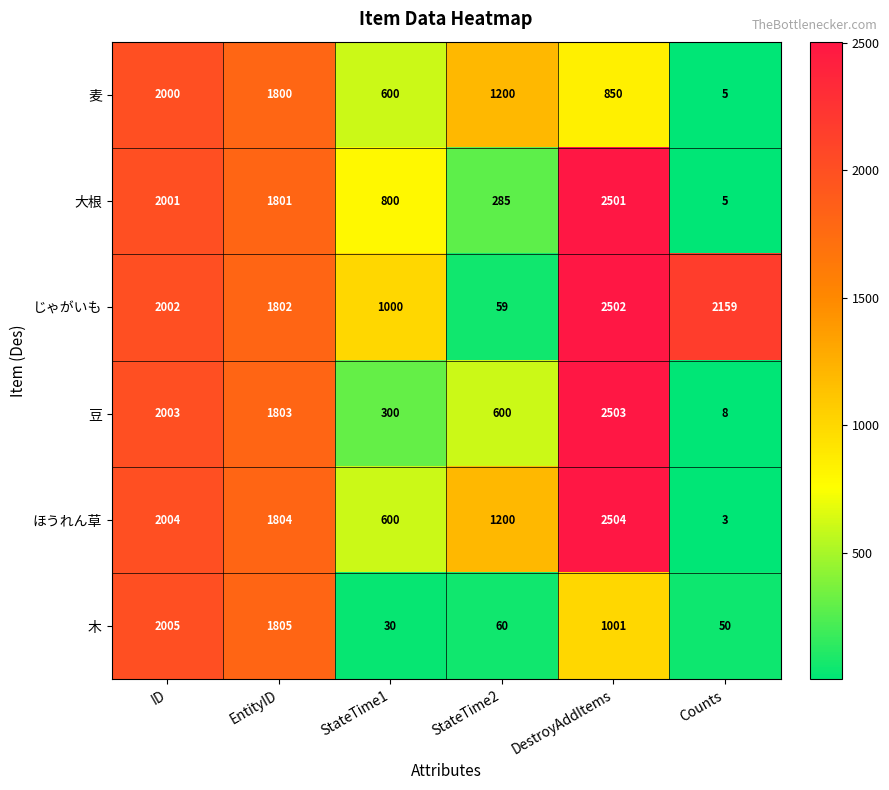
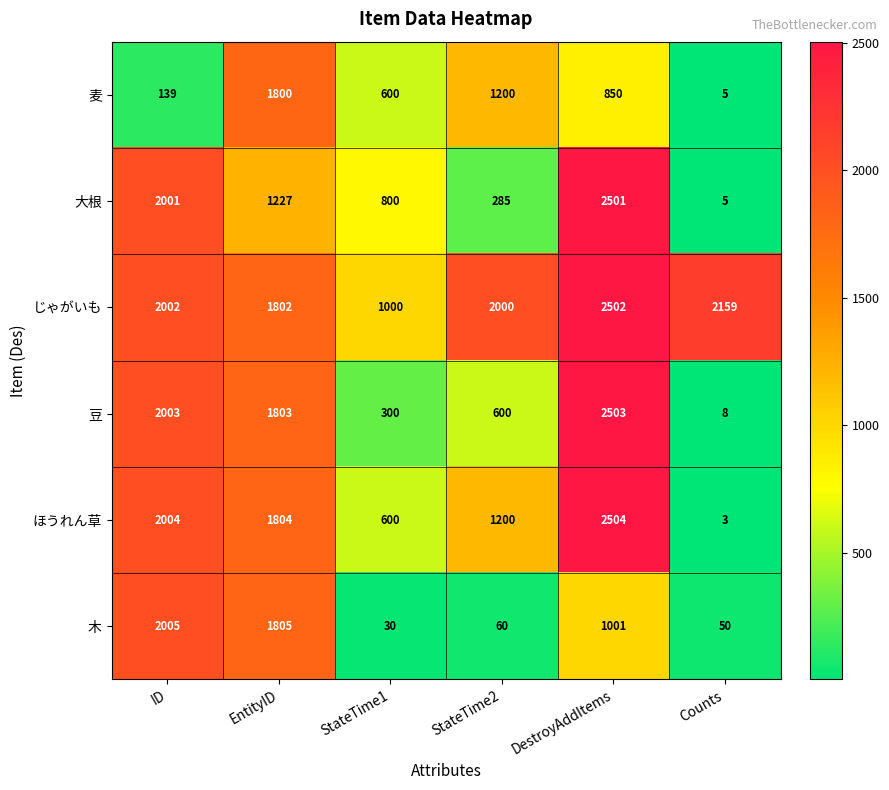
麦, ID: 2000 -> 139
大根, EntityID: 1801 -> 1227
じゃがいも, StateTime2: 59 -> 2000
